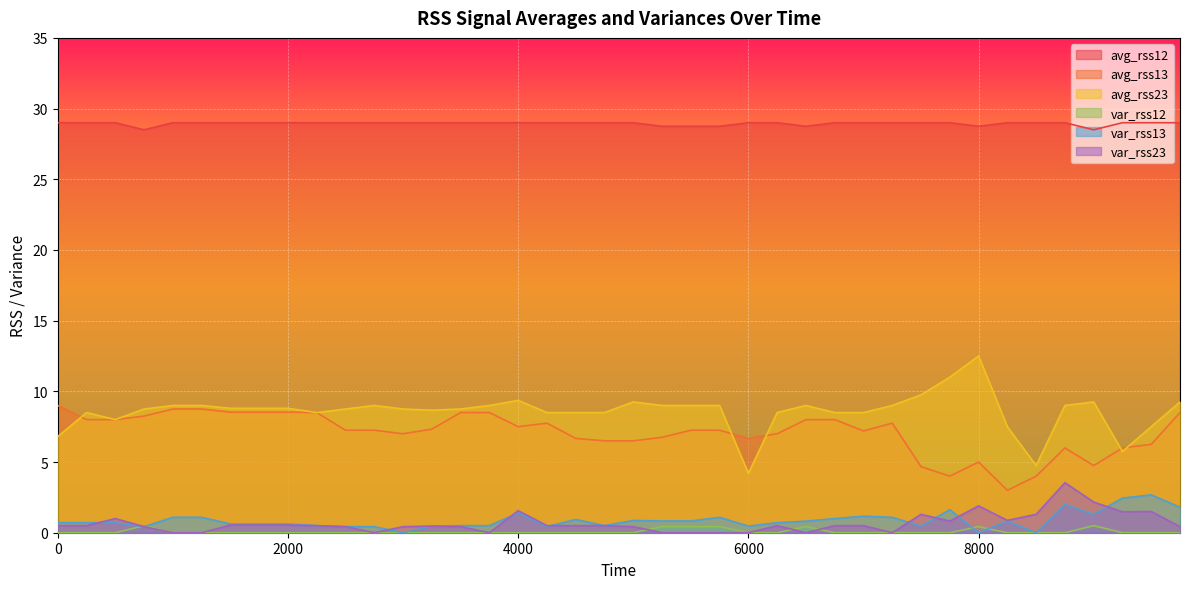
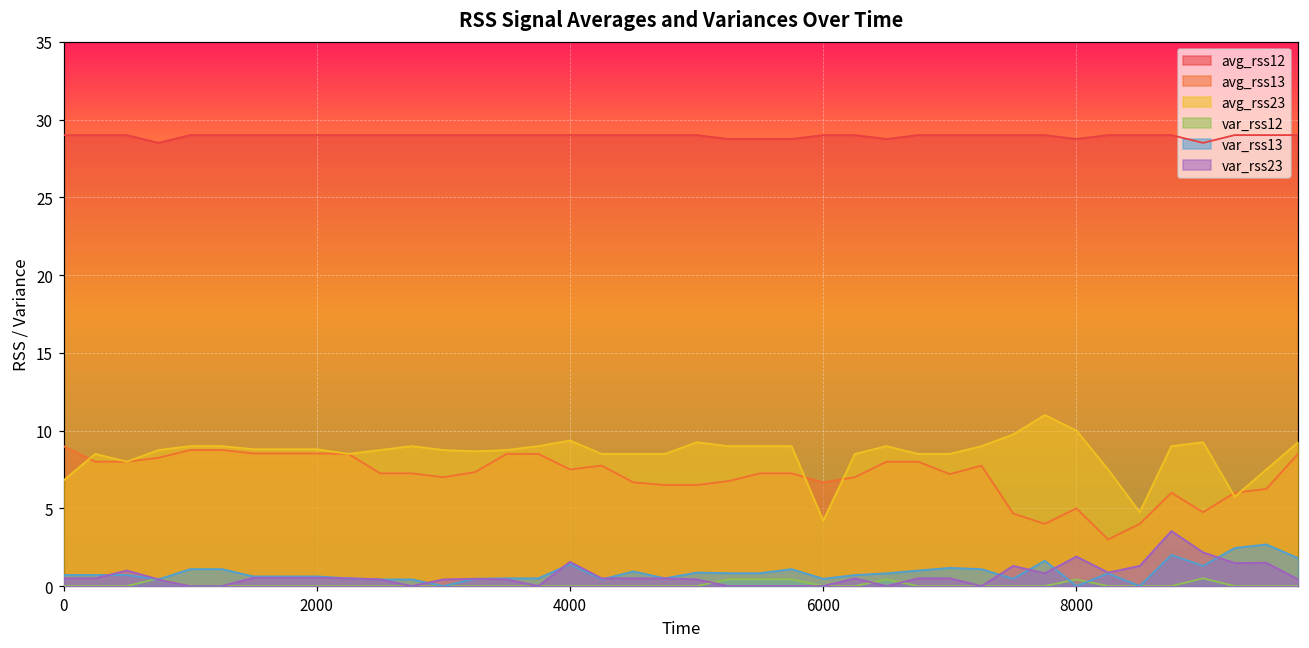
avg_rss23, 8000: 12.5 -> 10.0
